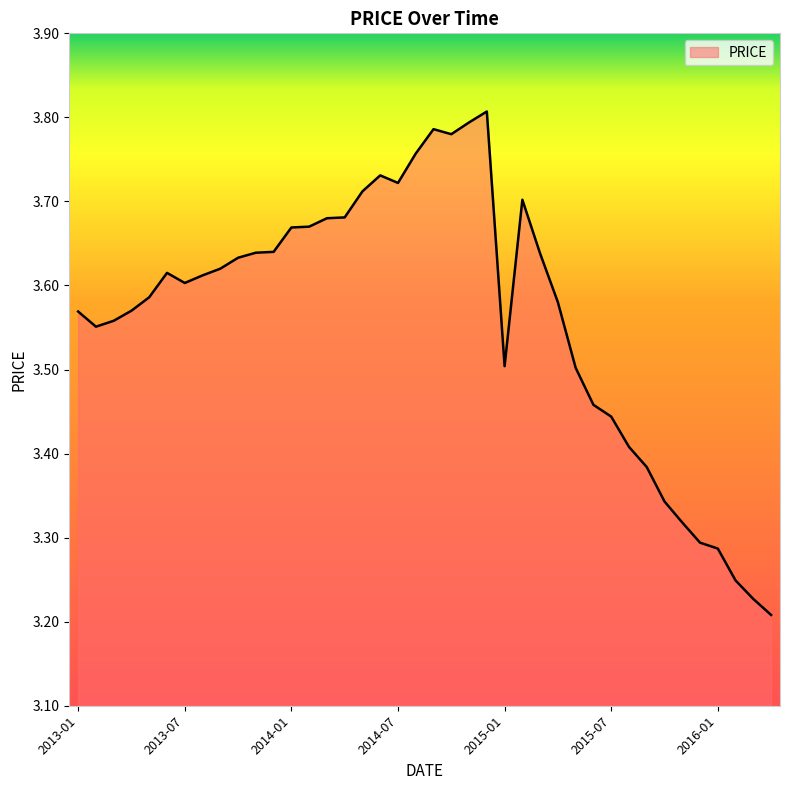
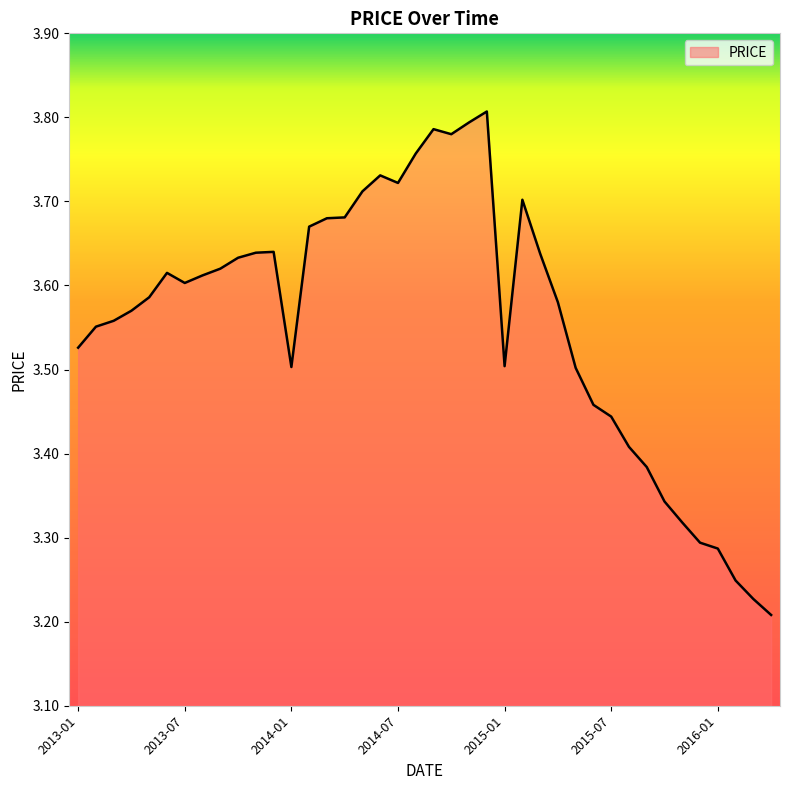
2013-01: 3.57 -> 3.53
2014-01: 3.67 -> 3.50
